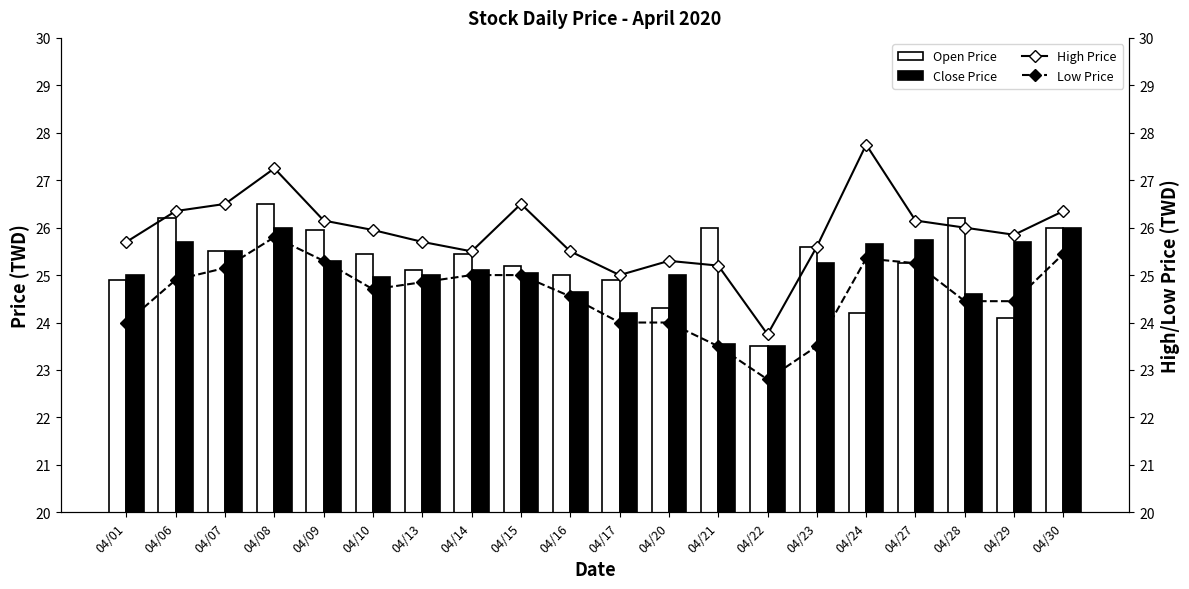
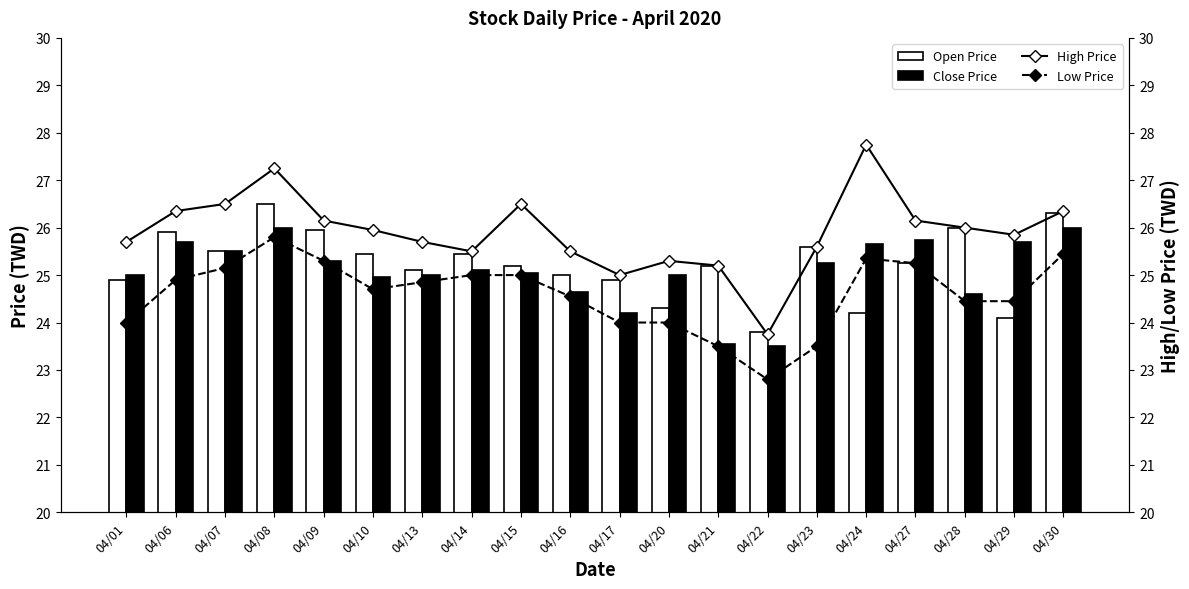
Open Price, 04/06: 26.2 -> 25.9
Open Price, 04/21: 26.0 -> 25.2
Open Price, 04/22: 23.5 -> 23.8
Open Price, 04/28: 26.2 -> 26.0
Open Price, 04/30: 26.0 -> 26.3
